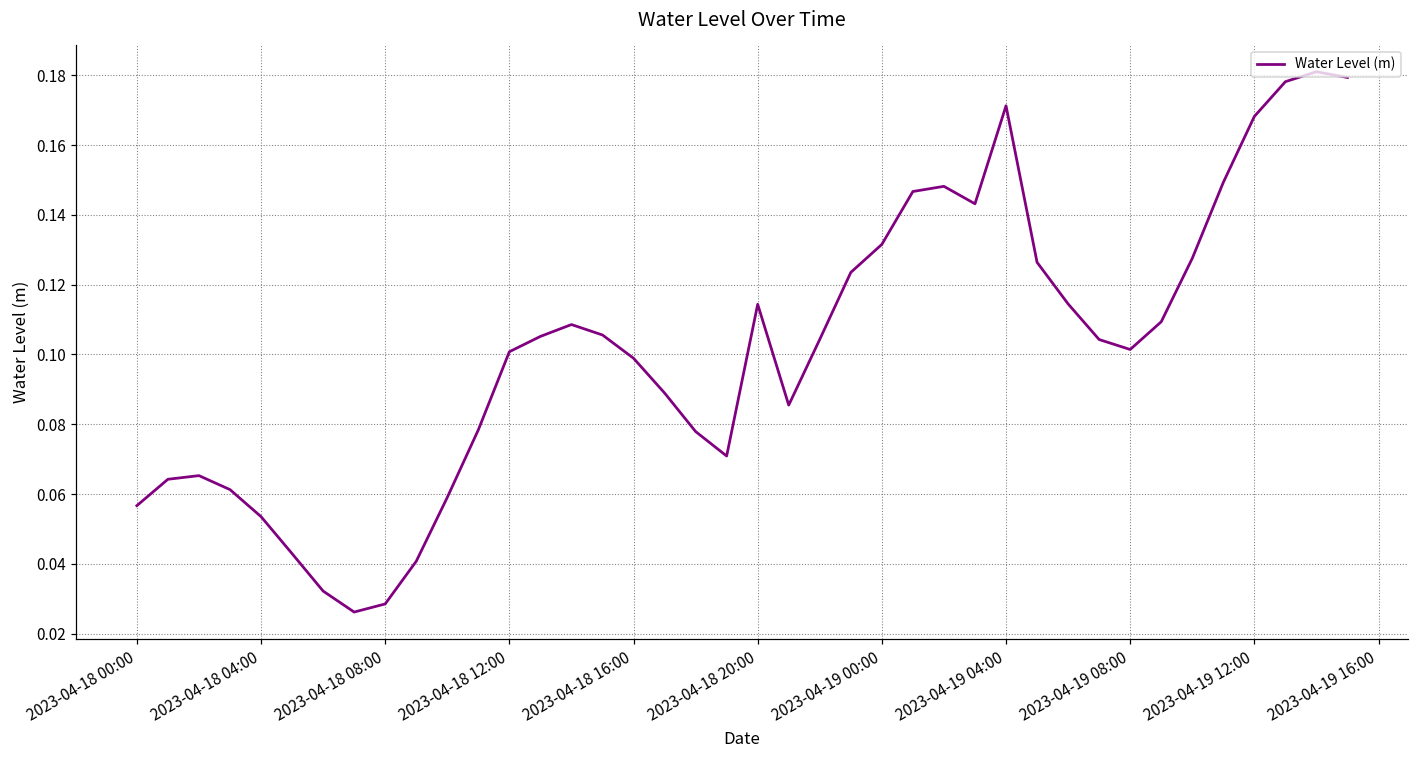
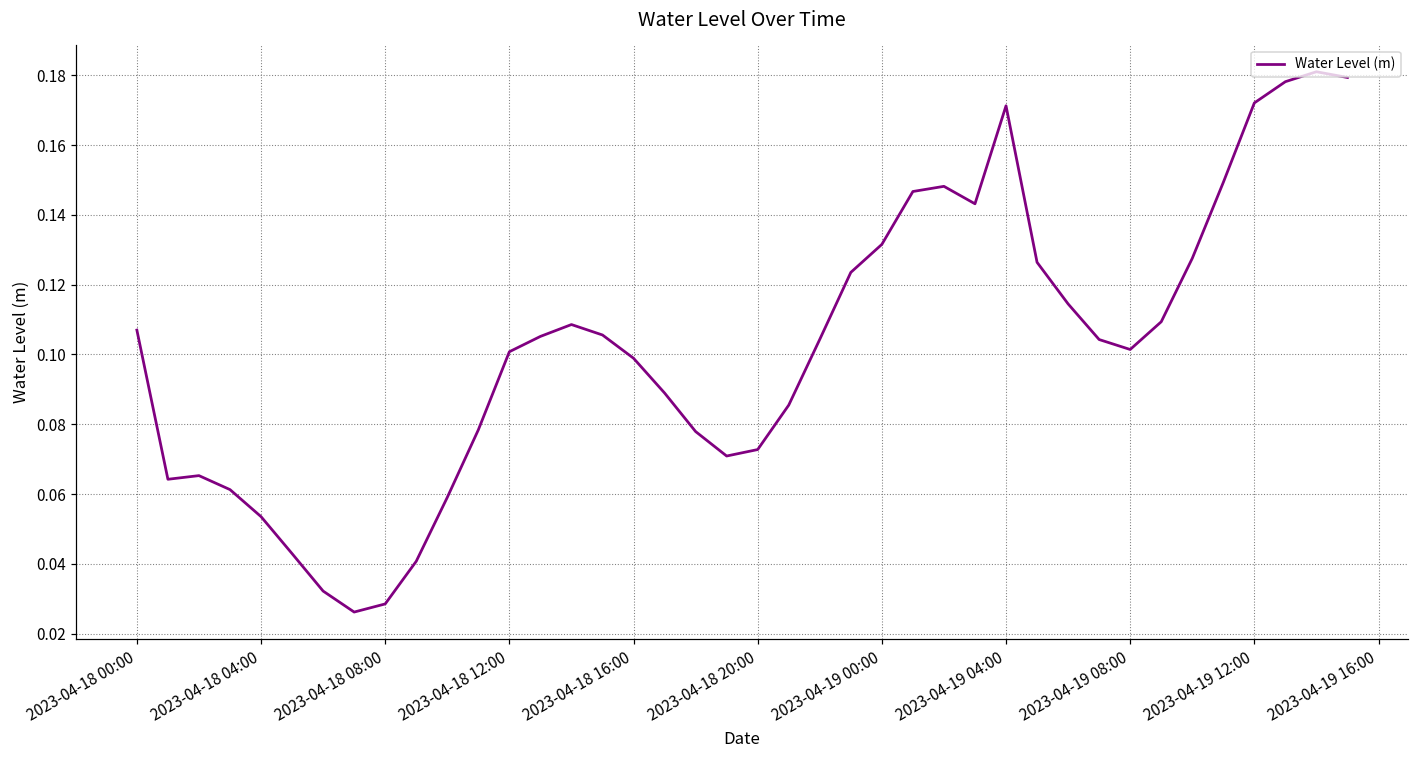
2023-04-18 00:00: 0.057 -> 0.107
2023-04-18 20:00: 0.114 -> 0.073
2023-04-19 12:00: 0.168 -> 0.172
